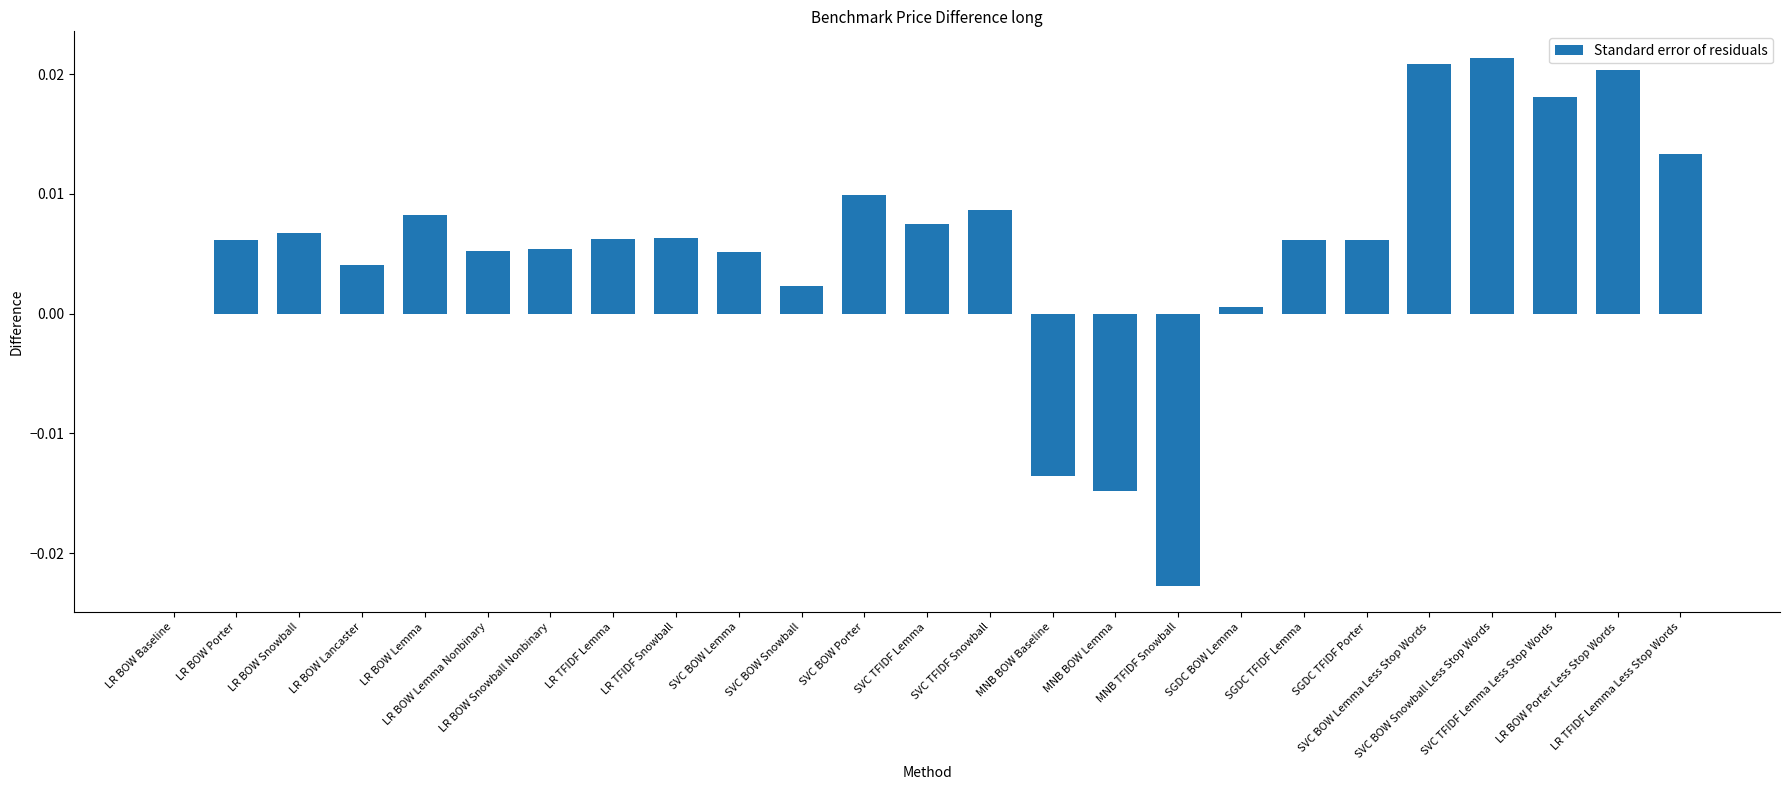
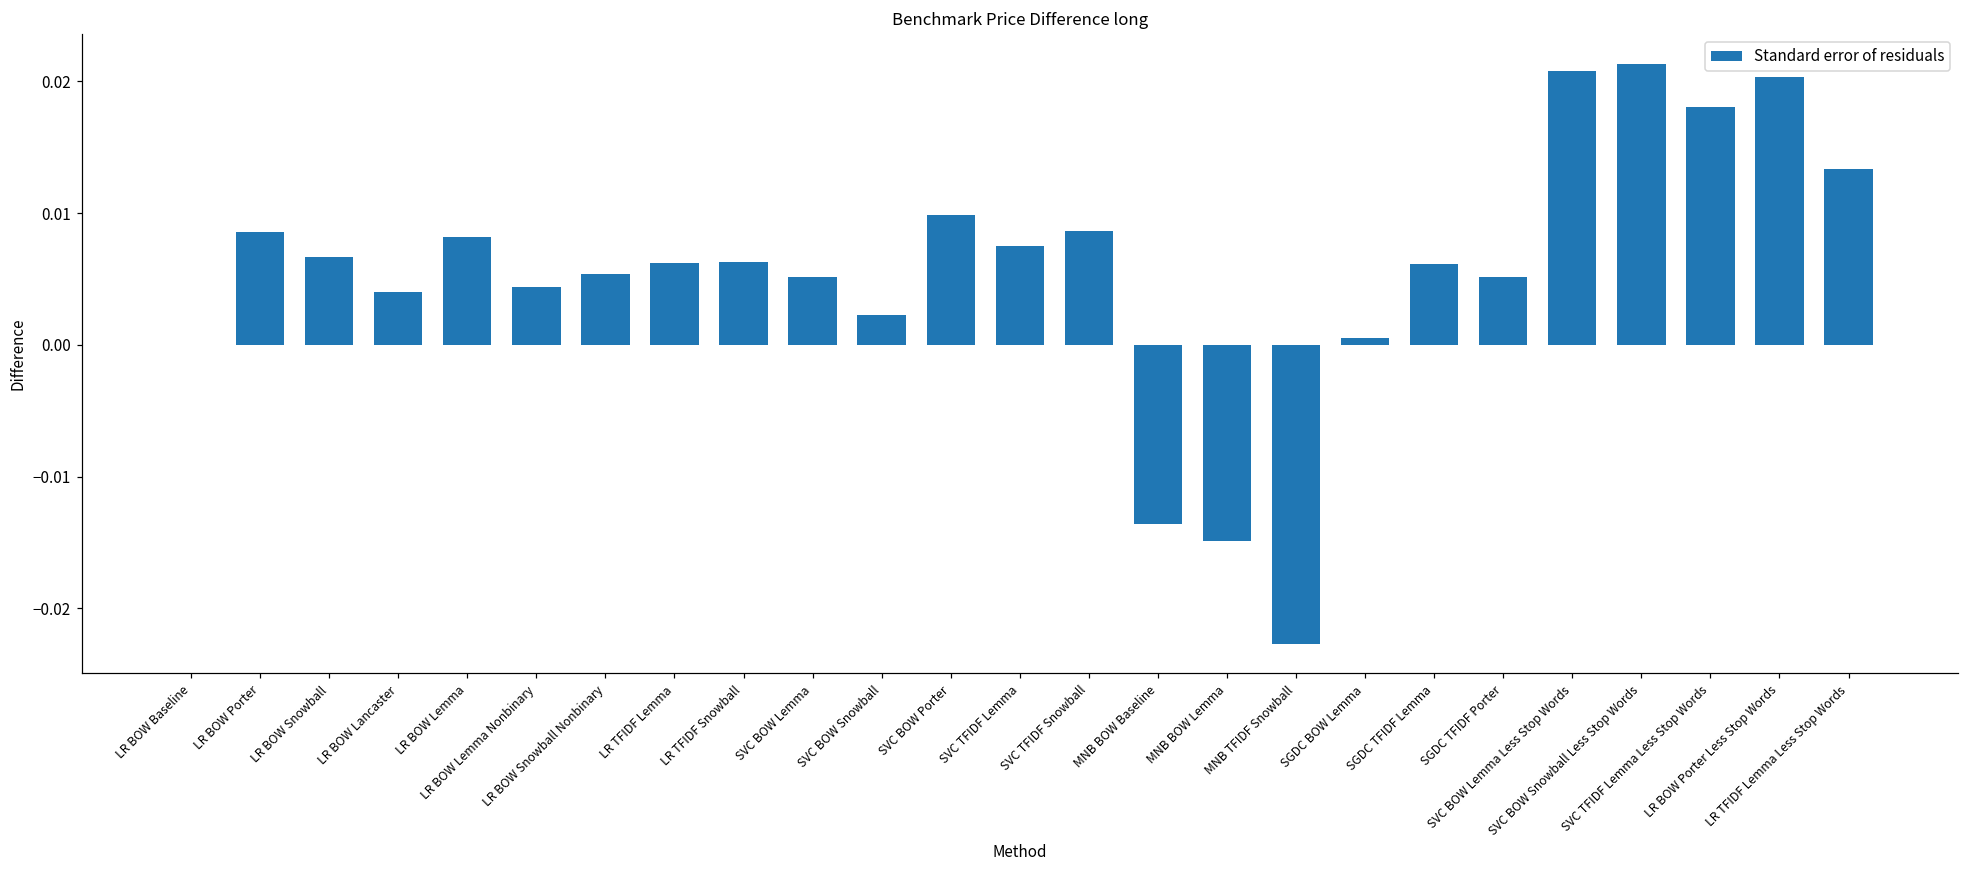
LR BOW Porter: 0.0062 -> 0.0086
LR BOW Lemma Nonbinary: 0.0053 -> 0.0044
SGDC TFIDF Porter: 0.0061 -> 0.0051
